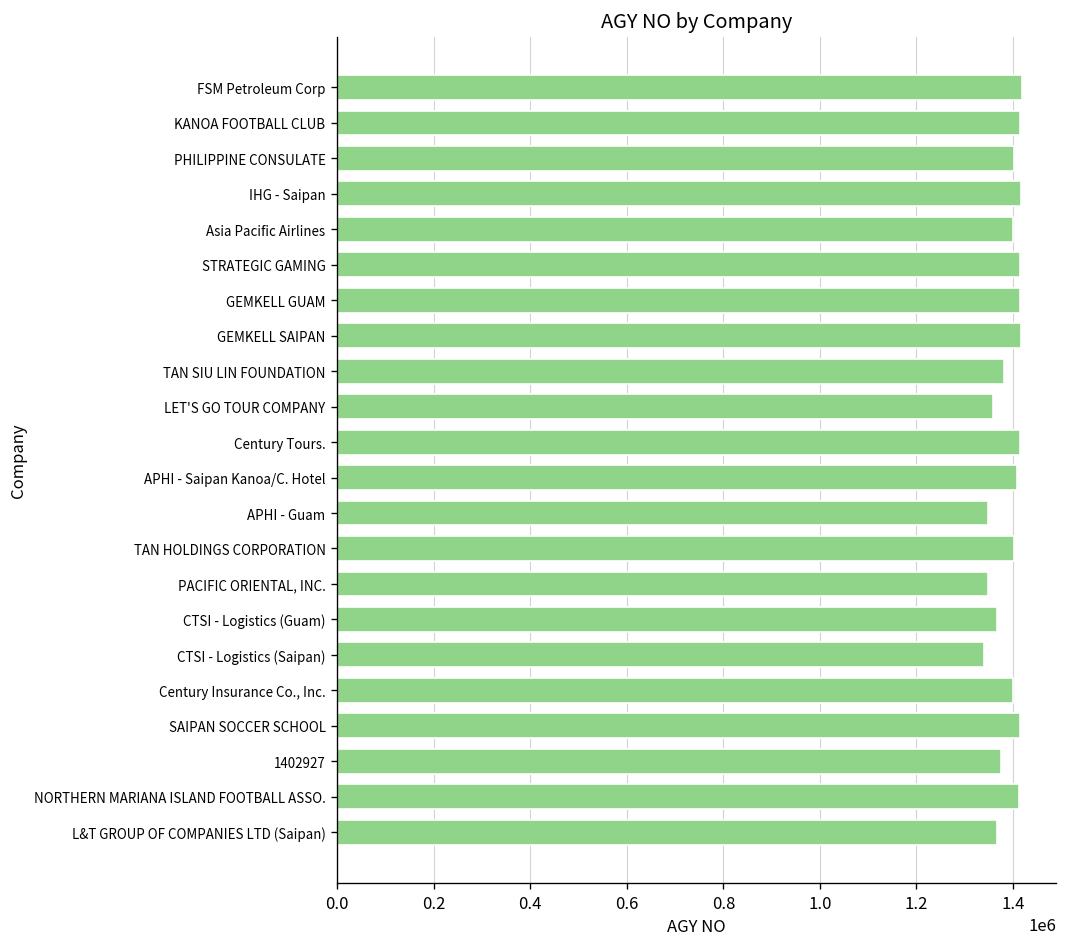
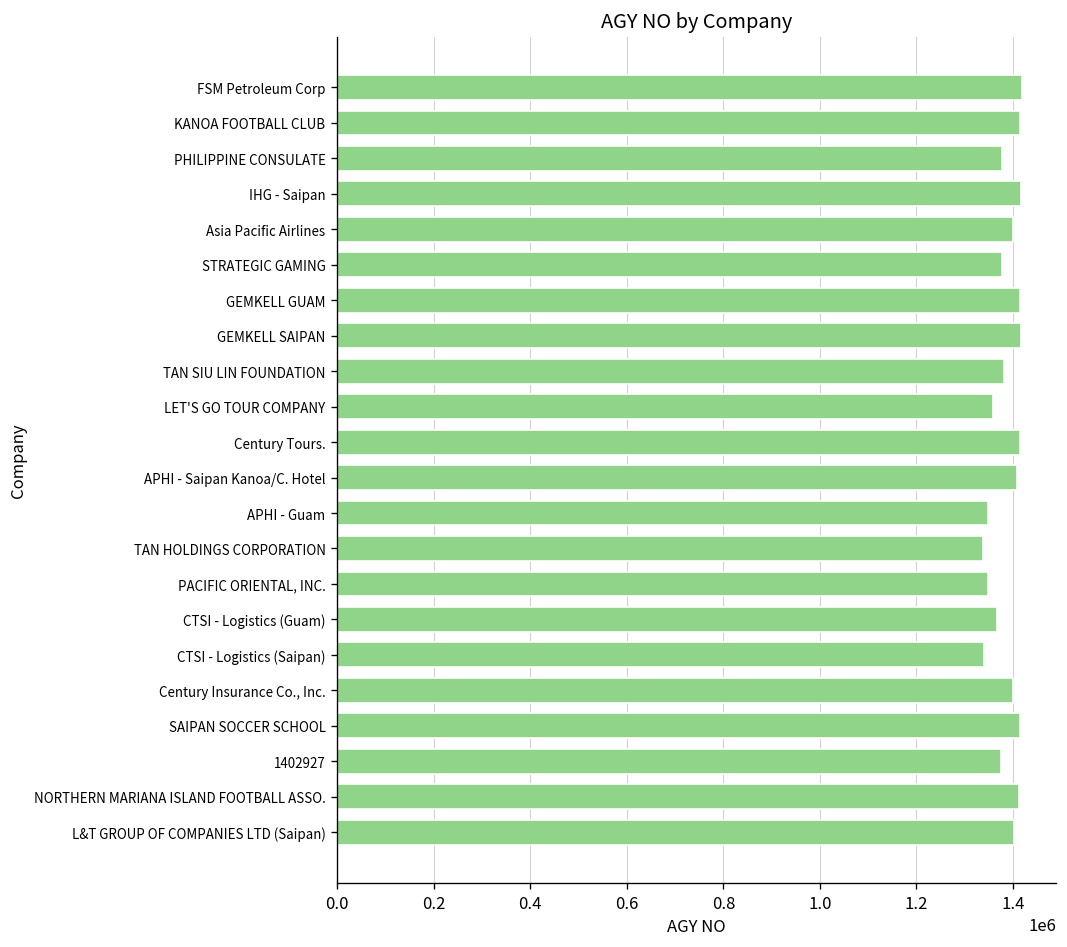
PHILIPPINE CONSULATE: 1400000 -> 1380000
STRATEGIC GAMING: 1420000 -> 1380000
TAN HOLDINGS CORPORATION: 1400000 -> 1340000
L&T GROUP OF COMPANIES LTD (Saipan): 1370000 -> 1400000
